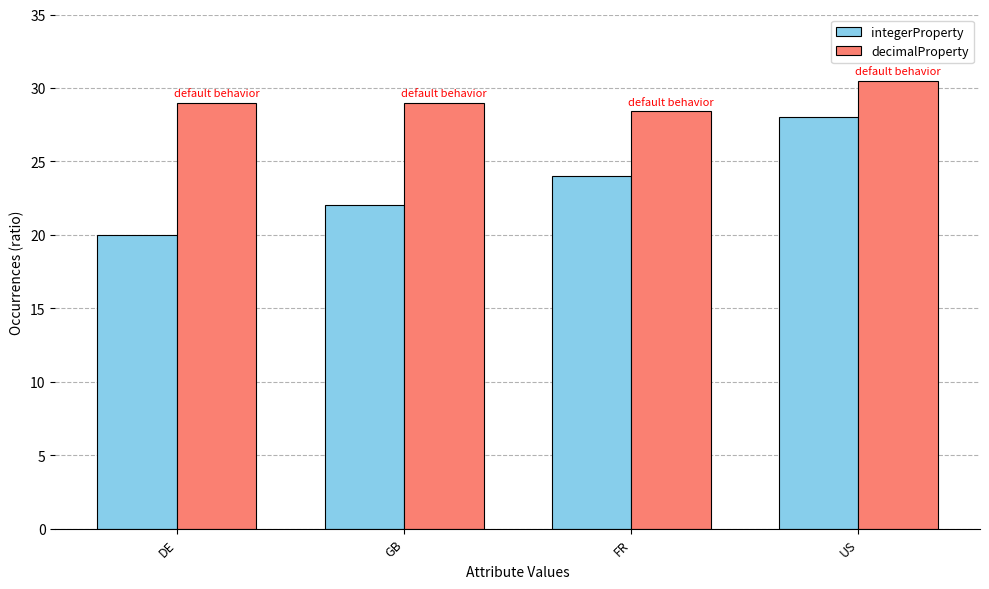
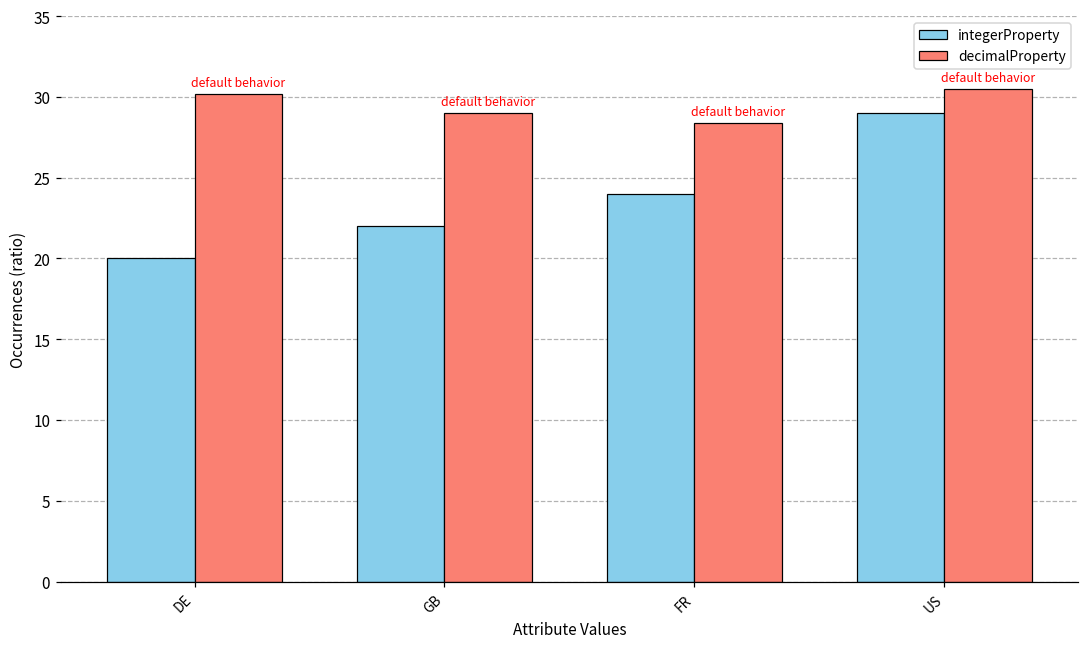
decimalProperty, DE: 29.0 -> 30.2
integerProperty, US: 28 -> 29
